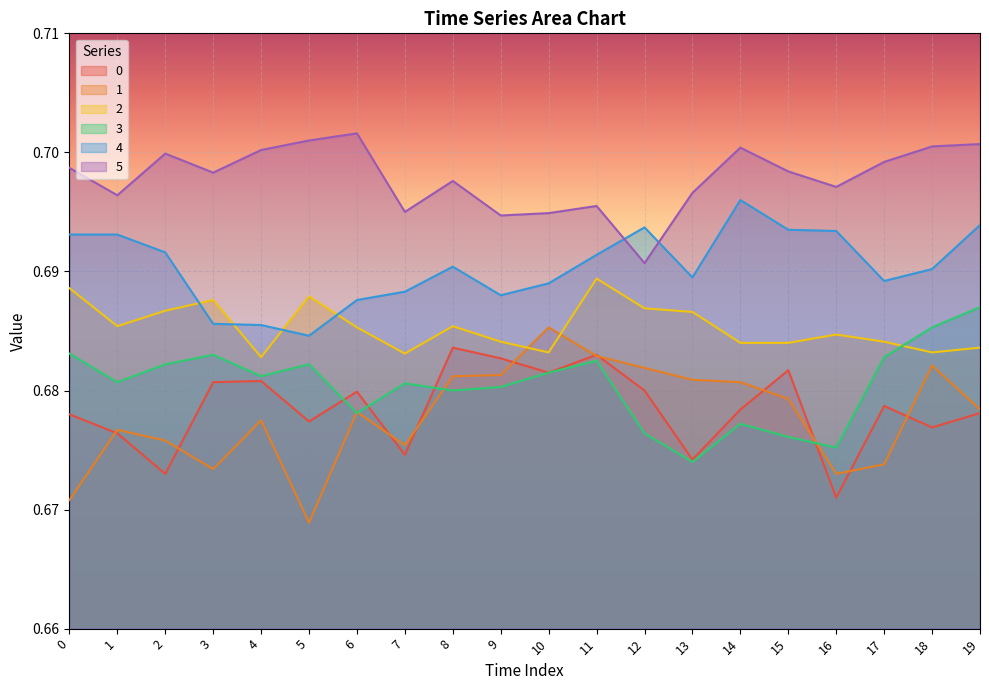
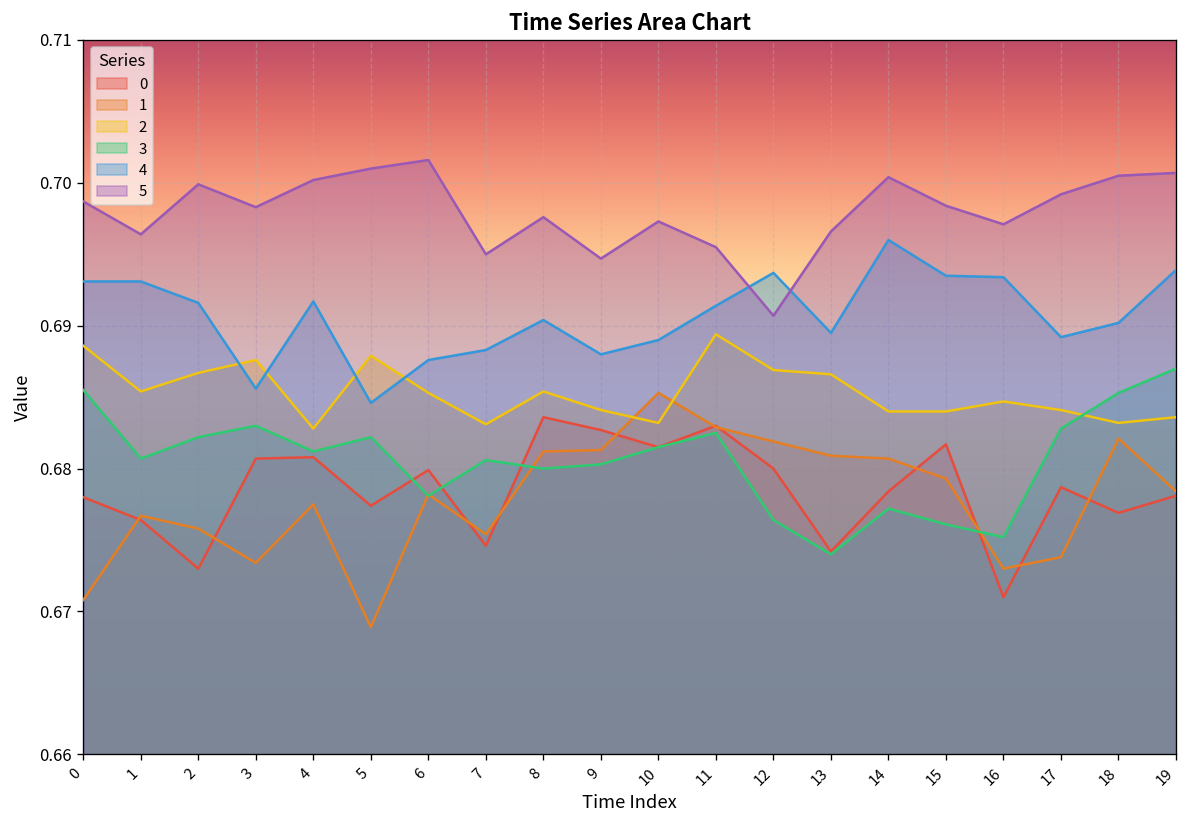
3, 0: 0.6831 -> 0.6855
4, 4: 0.6855 -> 0.6917
5, 10: 0.6949 -> 0.6973
